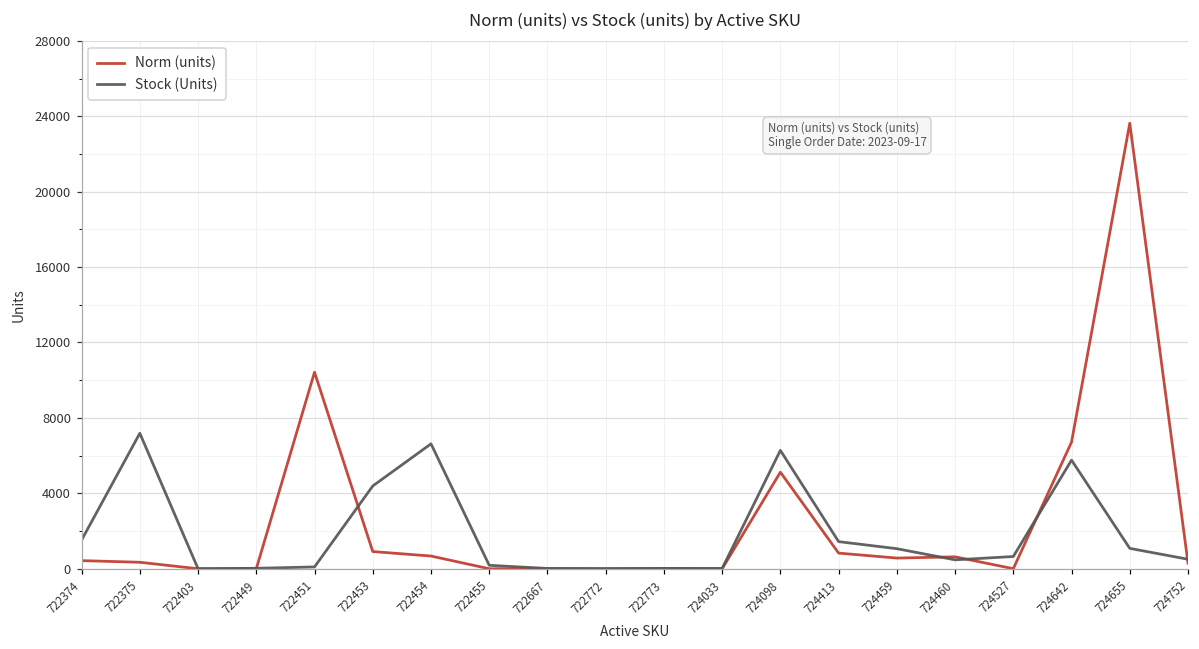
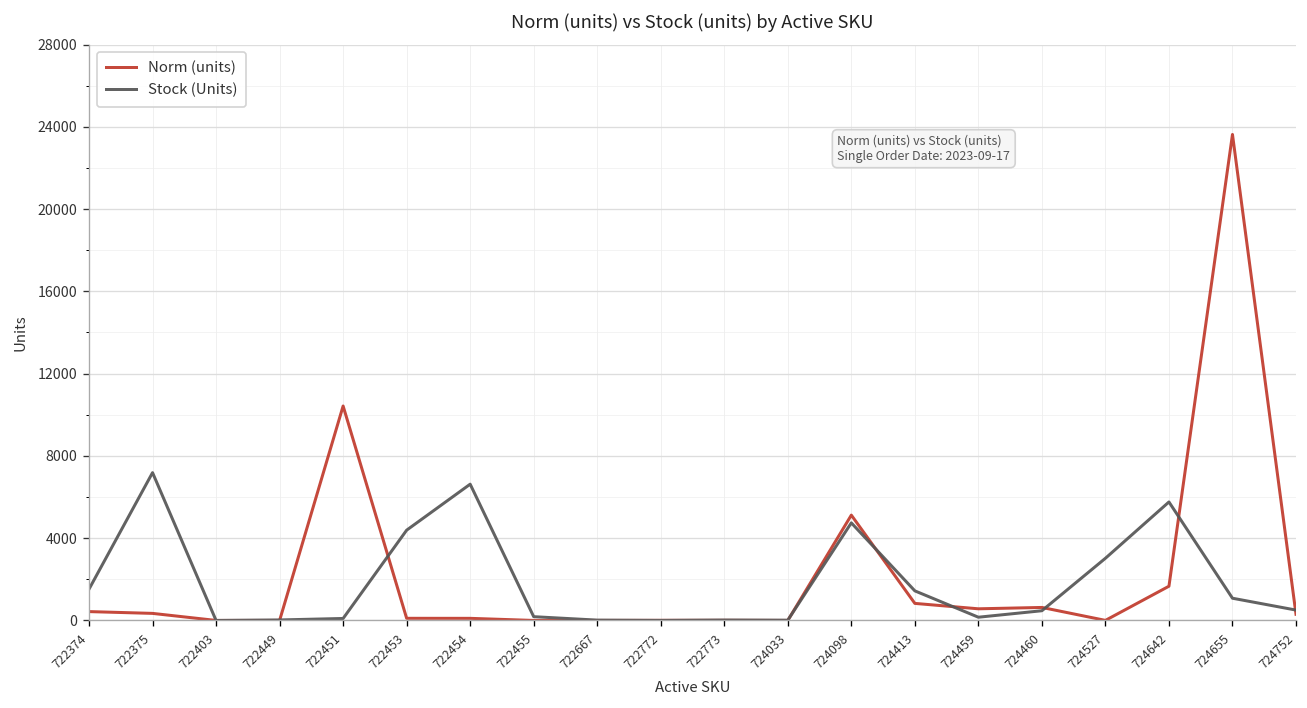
Norm (units), 722453: 900 -> 100
Norm (units), 722454: 700 -> 100
Stock (Units), 724098: 6300 -> 4700
Stock (Units), 724459: 1100 -> 200
Stock (Units), 724527: 600 -> 3000
Norm (units), 724642: 6700 -> 1700
